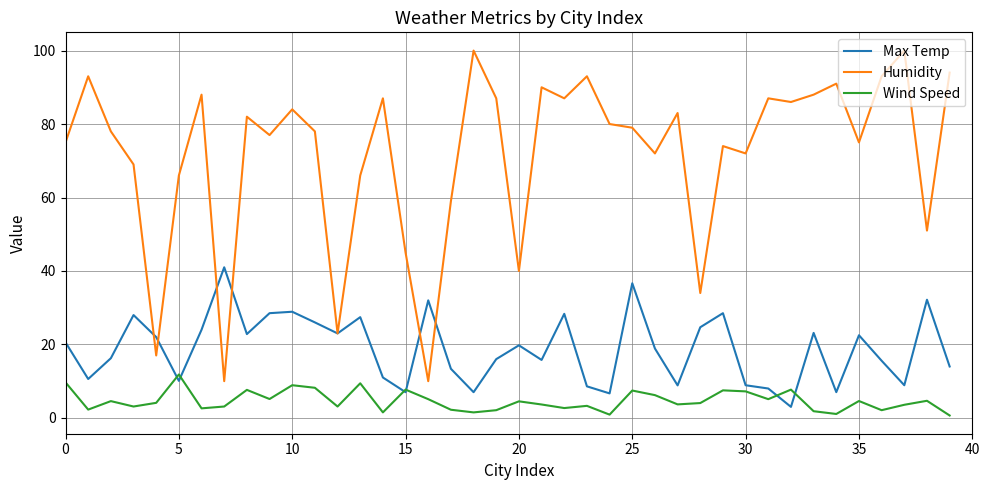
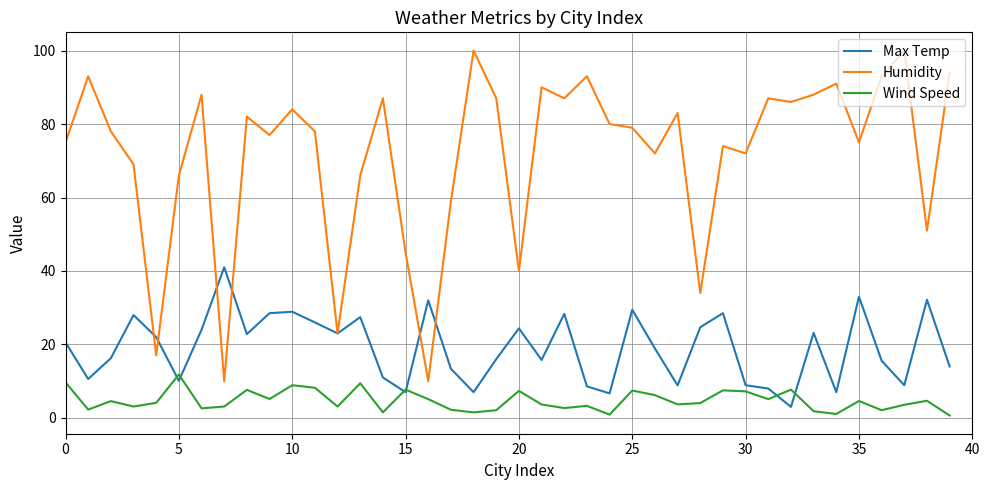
Max Temp, 20: 20 -> 24
Wind Speed, 20: 5 -> 7
Max Temp, 25: 37 -> 29
Max Temp, 35: 23 -> 33
